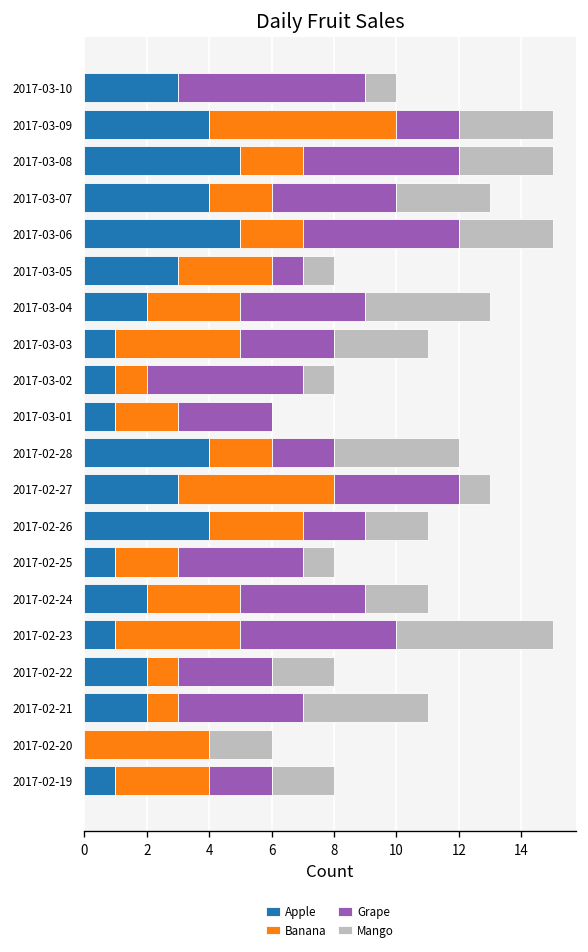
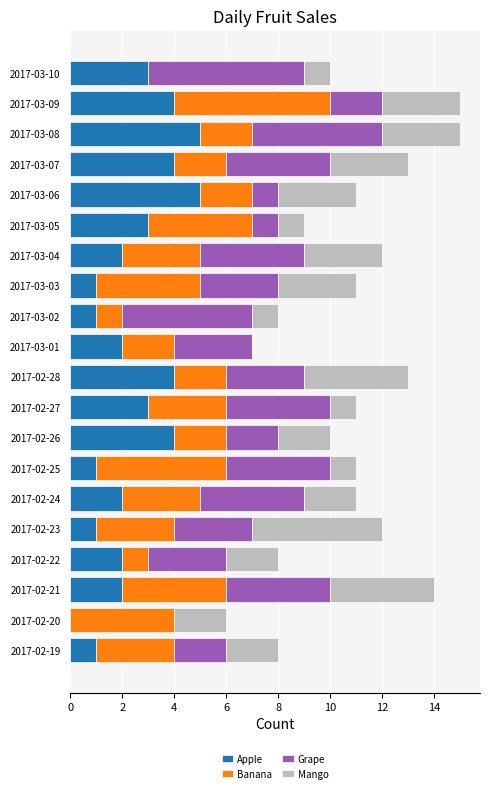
Grape, 2017-03-06: 5 -> 1
Banana, 2017-03-05: 3 -> 4
Mango, 2017-03-04: 4 -> 3
Apple, 2017-03-01: 1 -> 2
Grape, 2017-02-28: 2 -> 3
Banana, 2017-02-27: 5 -> 3
Banana, 2017-02-26: 3 -> 2
Banana, 2017-02-25: 2 -> 5
Banana, 2017-02-23: 4 -> 3
Grape, 2017-02-23: 5 -> 3
Banana, 2017-02-21: 1 -> 4
